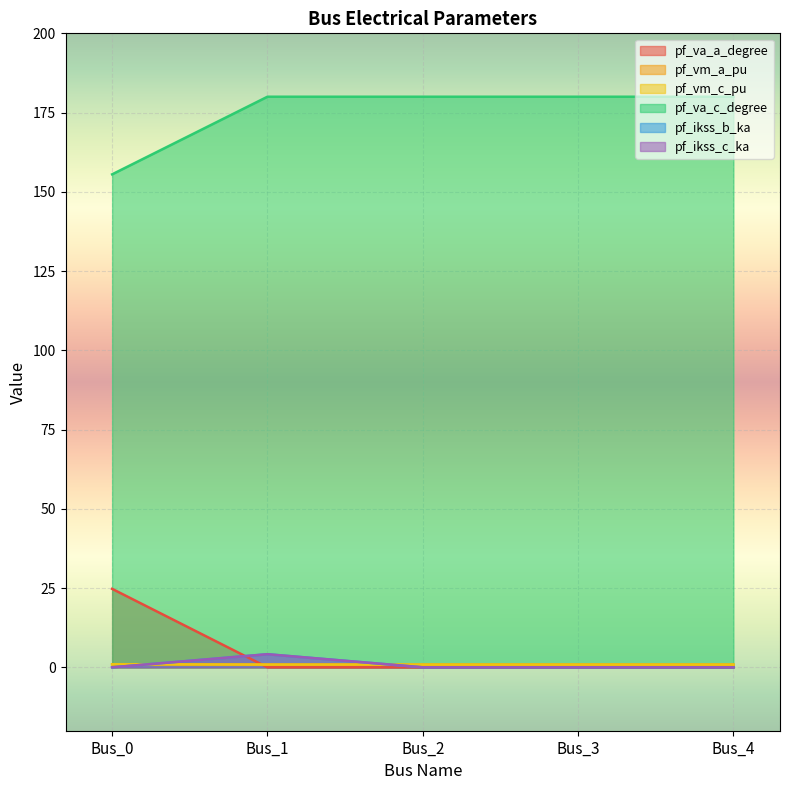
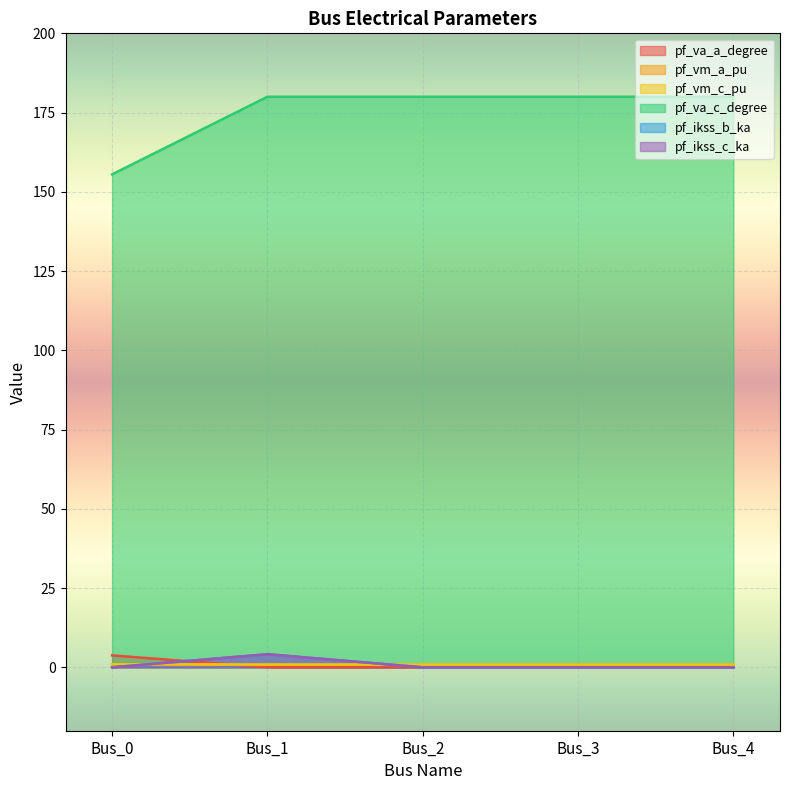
pf_va_a_degree, Bus_0: 25 -> 4
